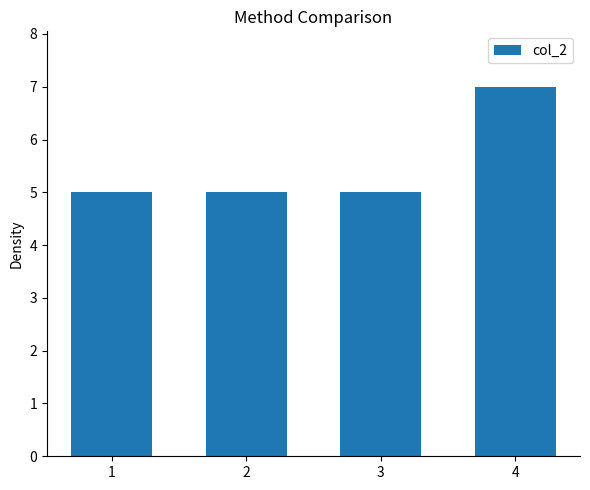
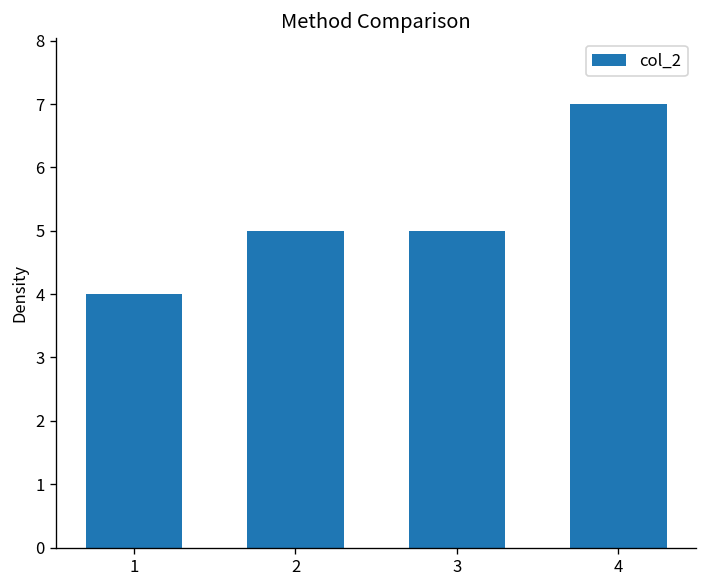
1: 5 -> 4
